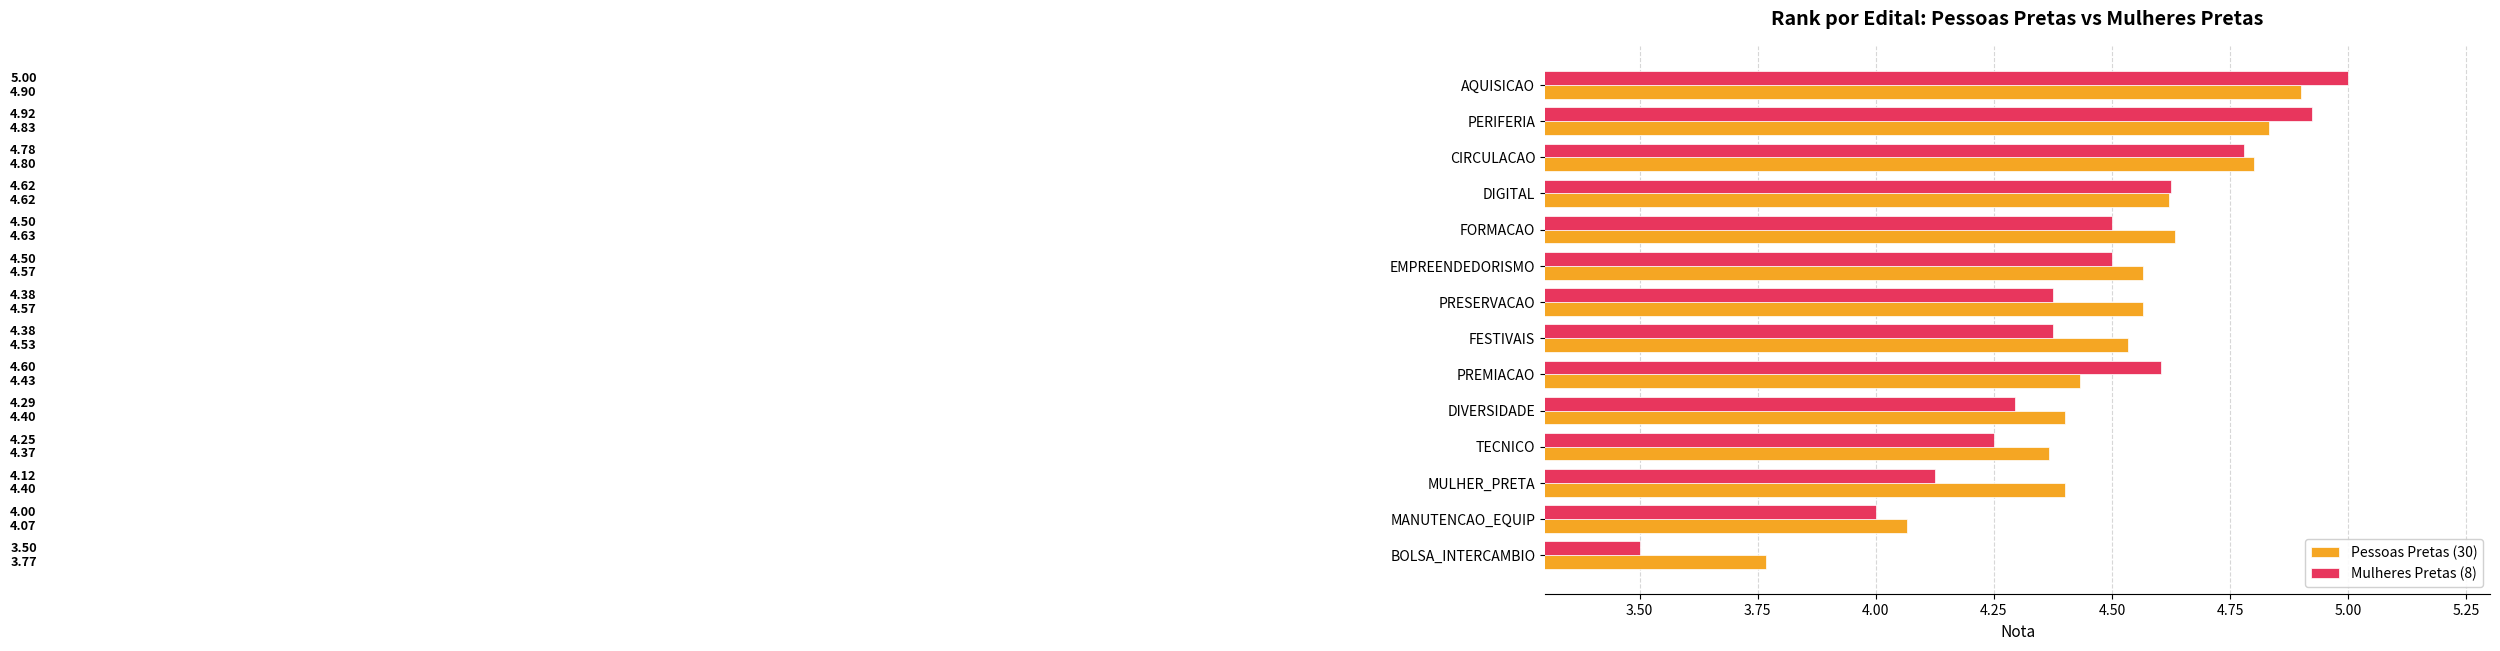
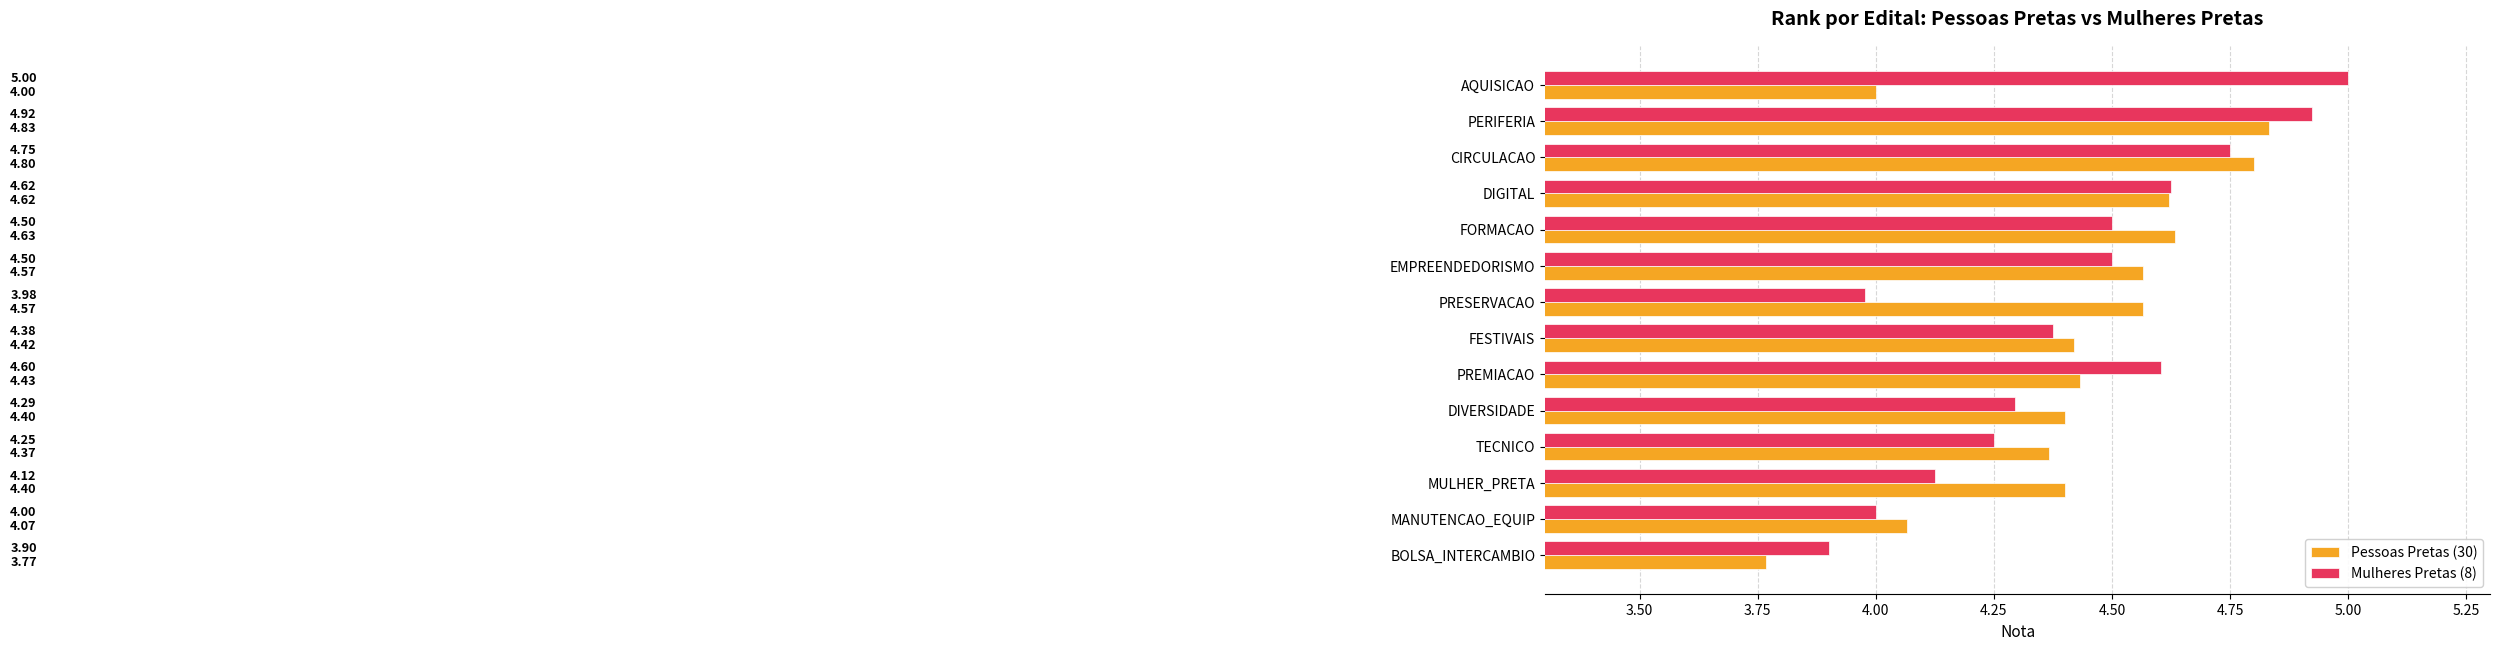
Pessoas Pretas (30), AQUISICAO: 4.90 -> 4.00
Mulheres Pretas (8), CIRCULACAO: 4.78 -> 4.75
Mulheres Pretas (8), PRESERVACAO: 4.38 -> 3.98
Pessoas Pretas (30), FESTIVAIS: 4.53 -> 4.42
Mulheres Pretas (8), BOLSA_INTERCAMBIO: 3.50 -> 3.90
